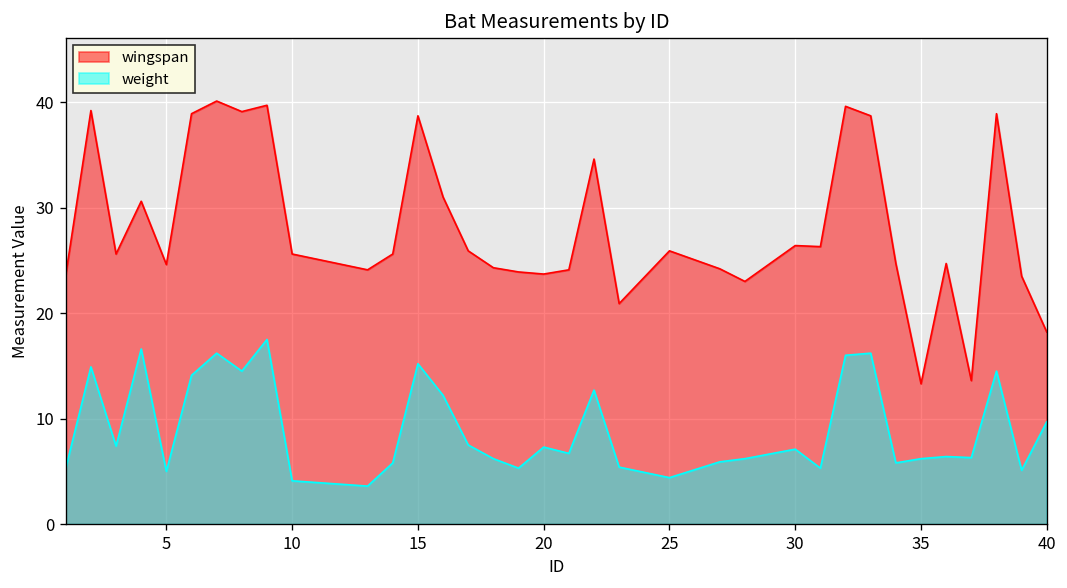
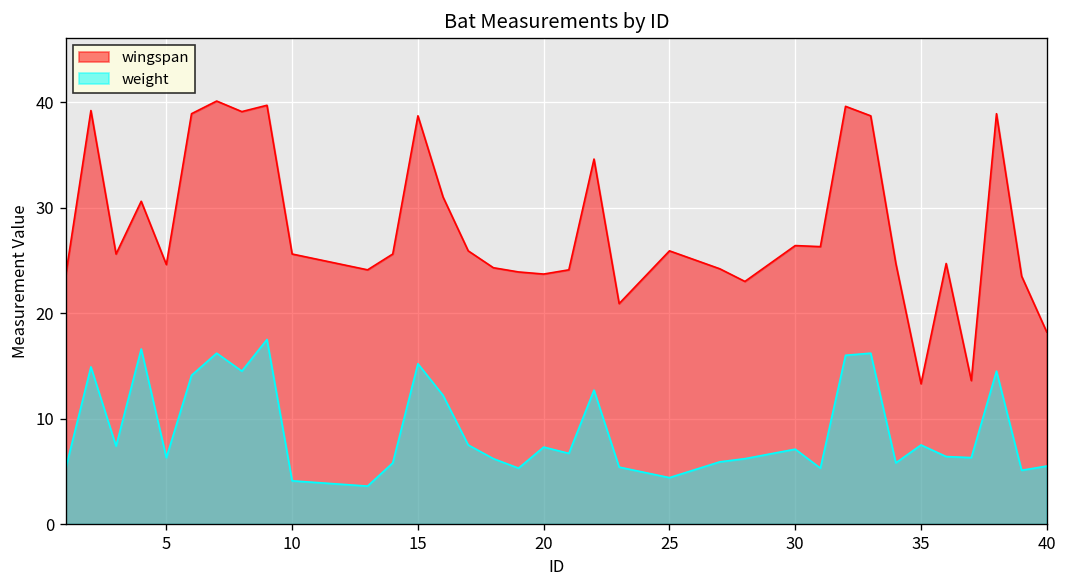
weight, 5: 5 -> 6
weight, 35: 6 -> 8
weight, 40: 10 -> 6
